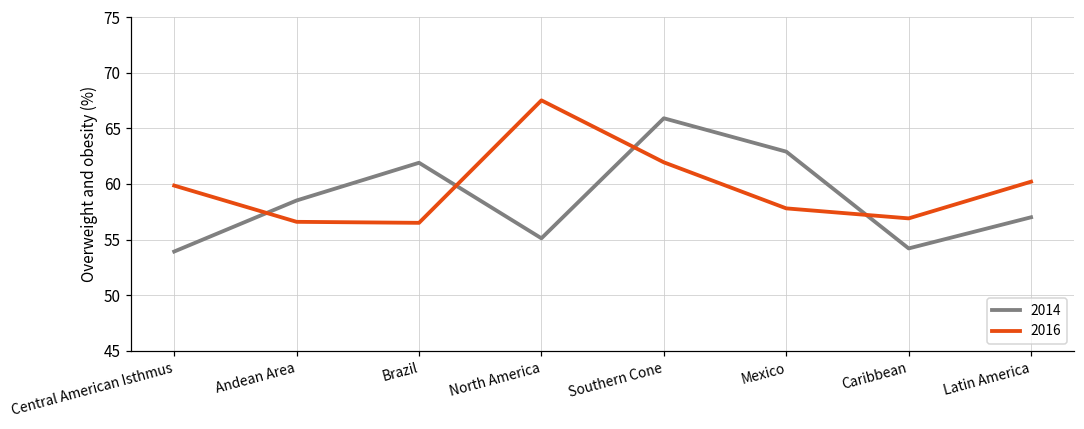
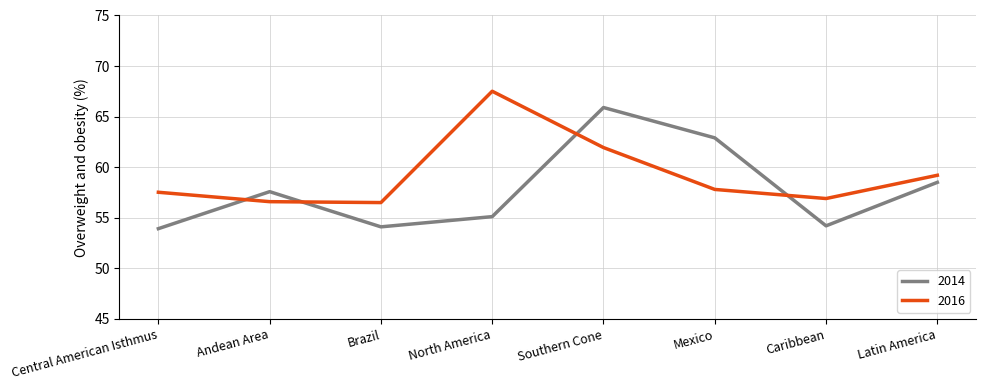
2016, Central American Isthmus: 59.9 -> 57.5
2014, Andean Area: 58.5 -> 57.6
2014, Brazil: 61.9 -> 54.1
2014, Latin America: 57.0 -> 58.5
2016, Latin America: 60.2 -> 59.2
